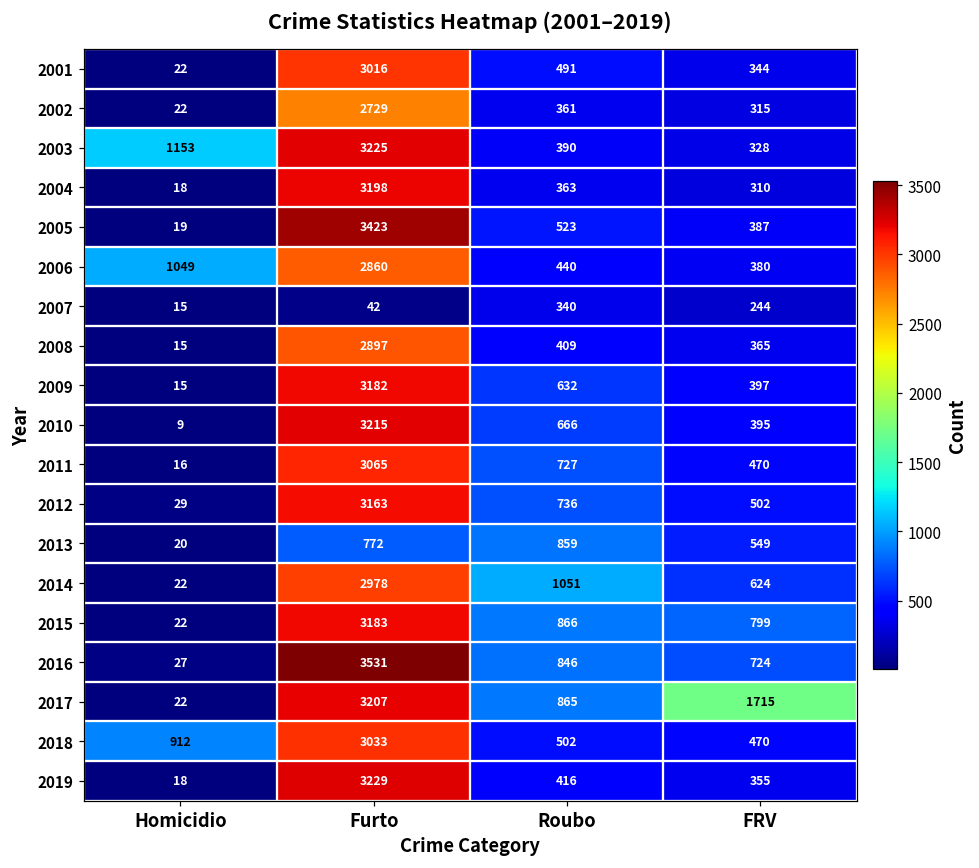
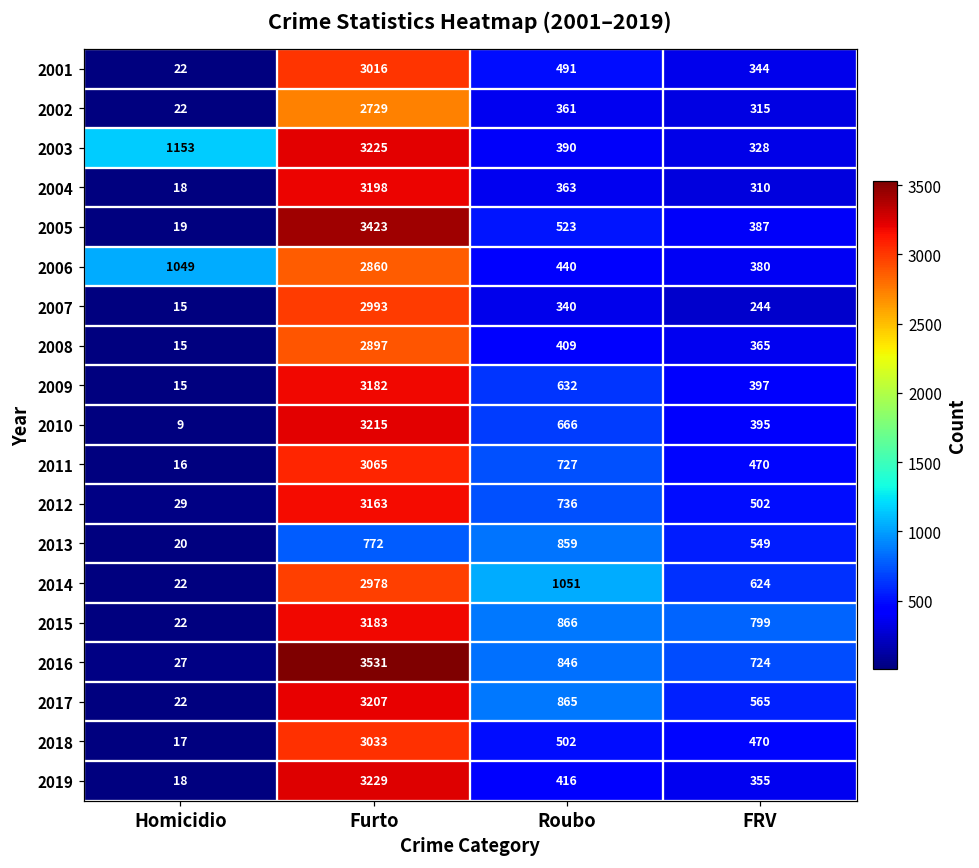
2007, Furto: 42 -> 2993
2017, FRV: 1715 -> 565
2018, Homicidio: 912 -> 17
